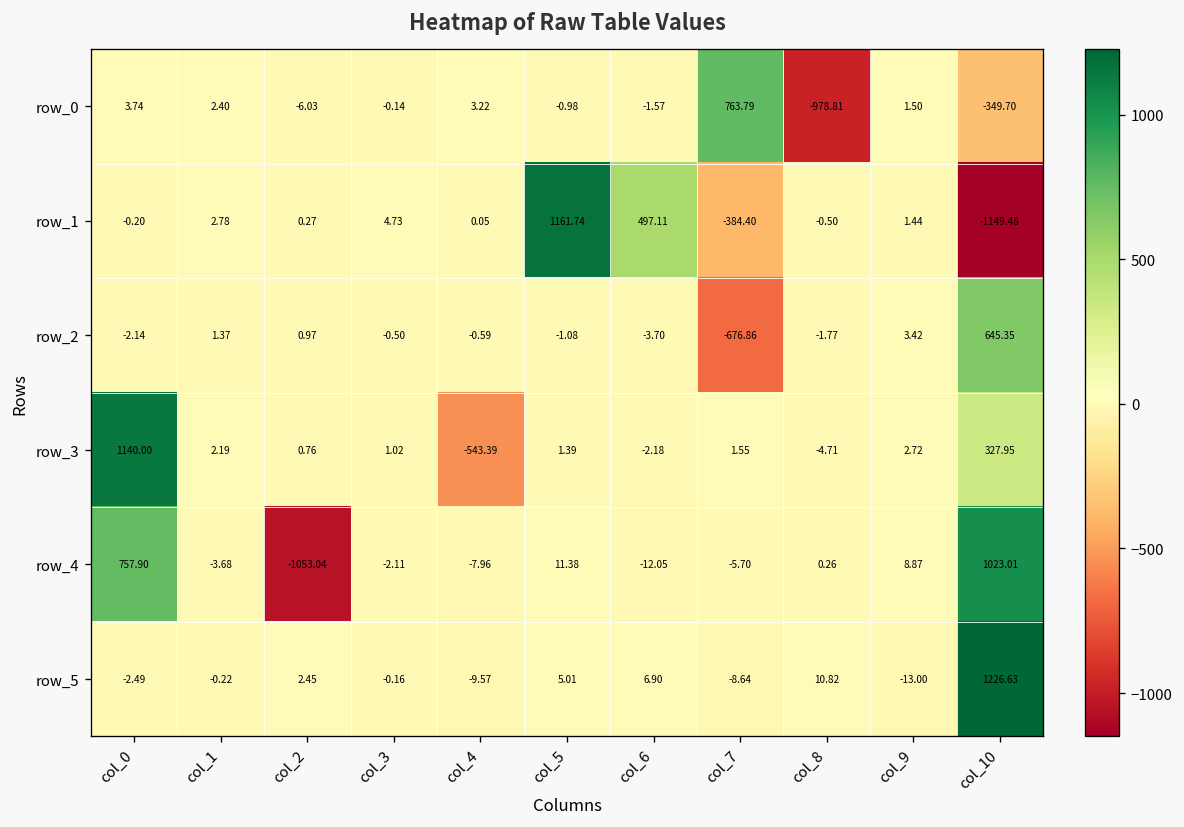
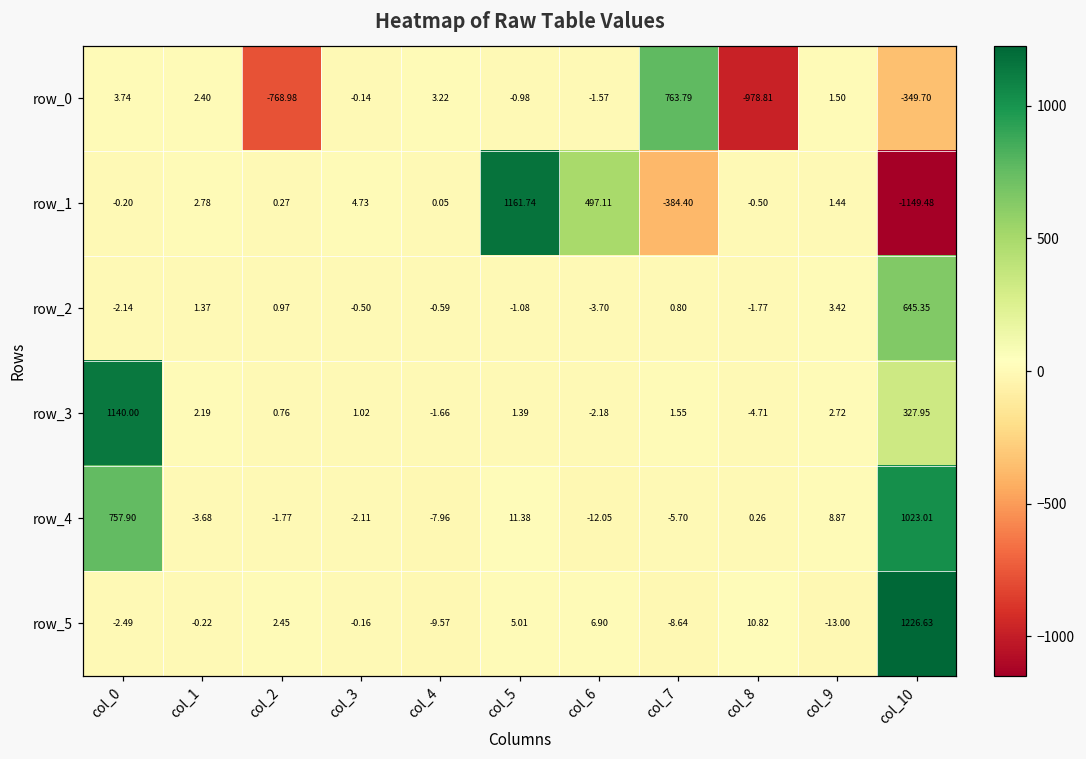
row_0, col_2: -6.03 -> -768.98
row_2, col_7: -676.86 -> 0.80
row_3, col_4: -543.39 -> -1.66
row_4, col_2: -1053.04 -> -1.77
